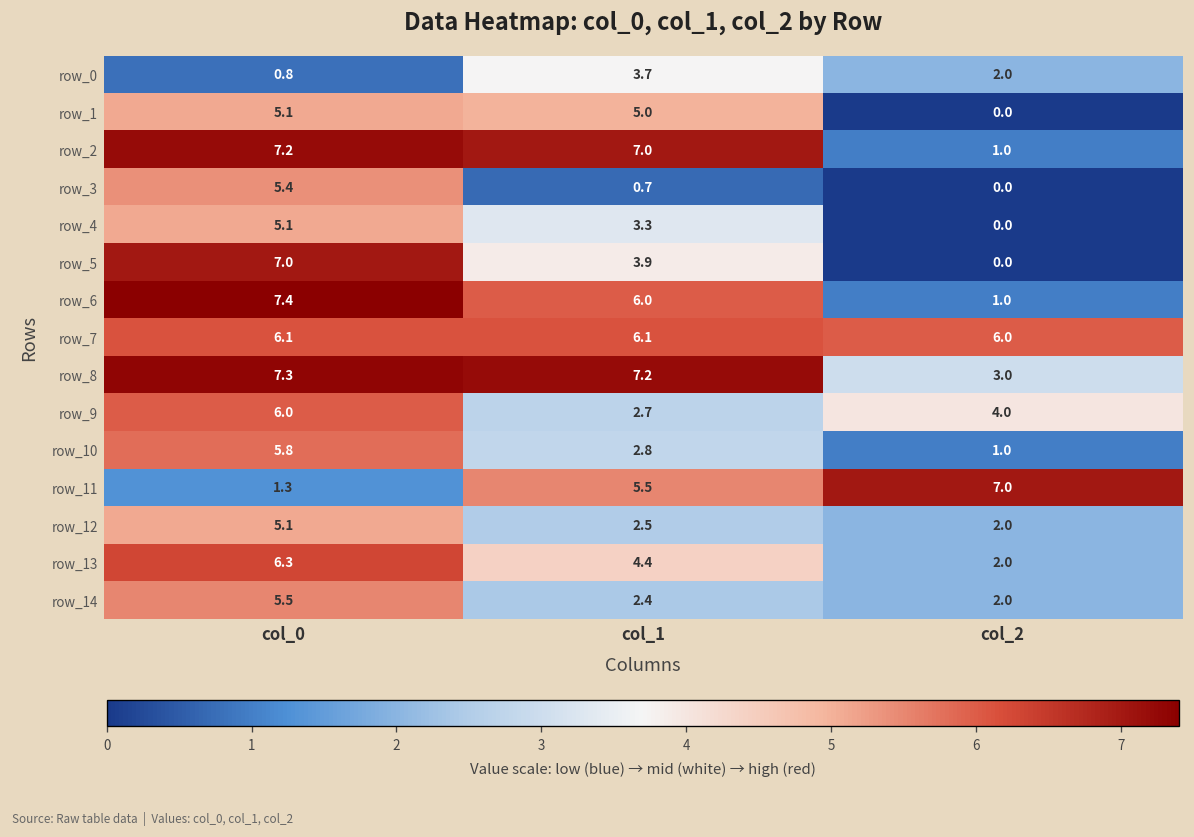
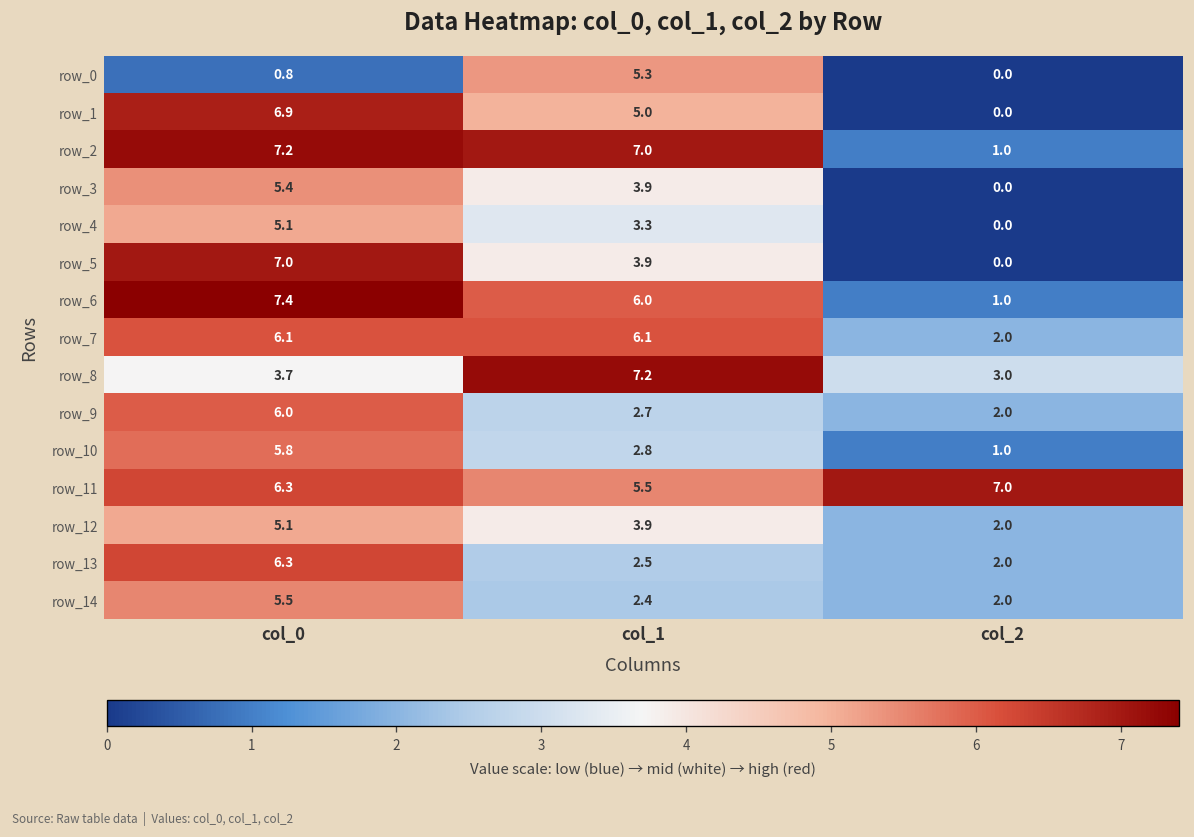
row_0, col_1: 3.7 -> 5.3
row_0, col_2: 2.0 -> 0.0
row_1, col_0: 5.1 -> 6.9
row_3, col_1: 0.7 -> 3.9
row_7, col_2: 6.0 -> 2.0
row_8, col_0: 7.3 -> 3.7
row_9, col_2: 4.0 -> 2.0
row_11, col_0: 1.3 -> 6.3
row_12, col_1: 2.5 -> 3.9
row_13, col_1: 4.4 -> 2.5
